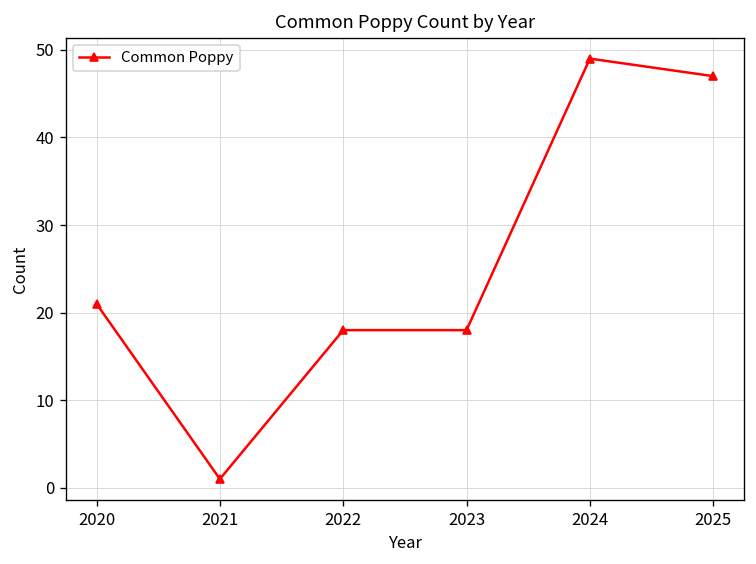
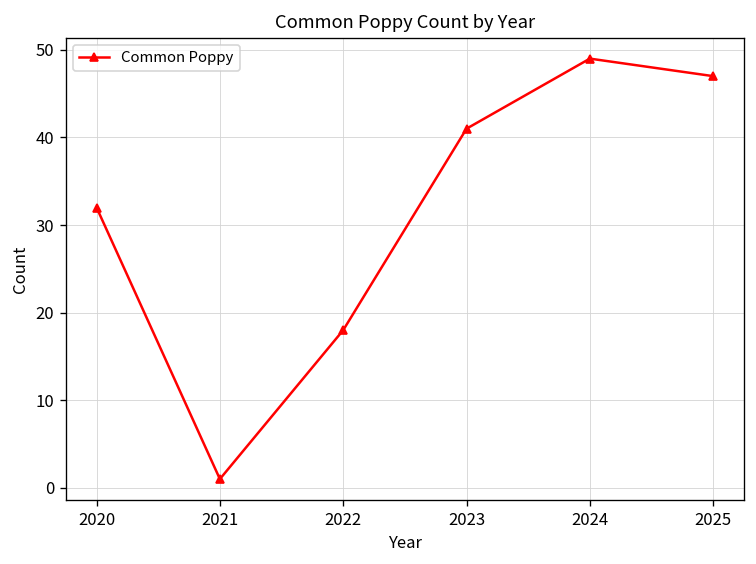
2020: 21 -> 32
2023: 18 -> 41
